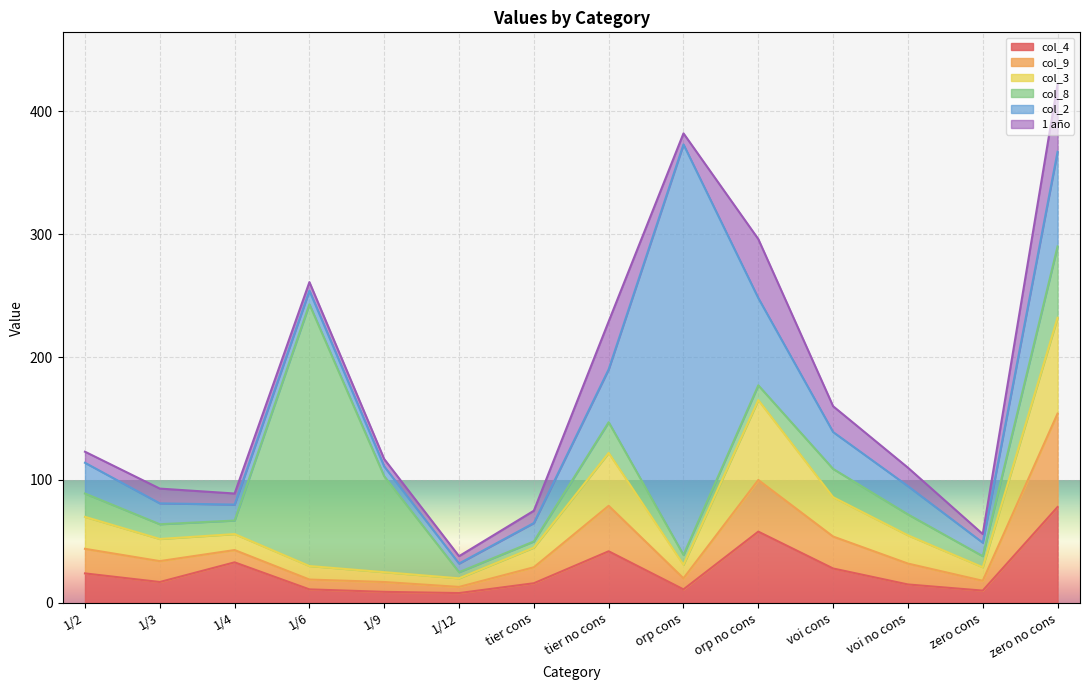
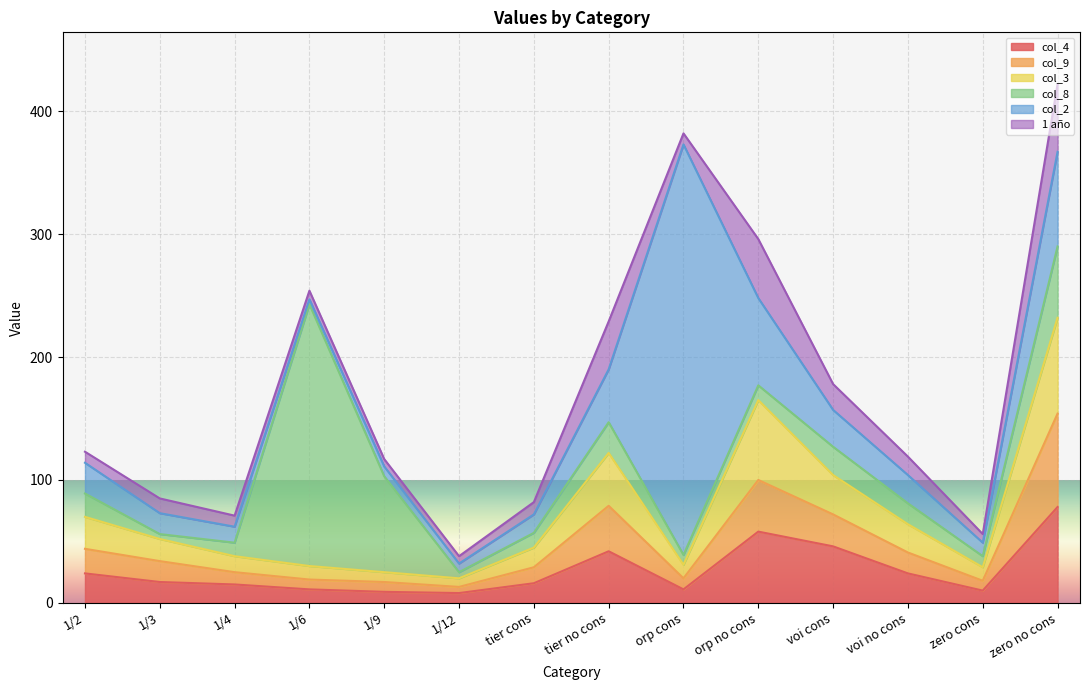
col_8, 1/3: 12 -> 4
col_4, 1/4: 33 -> 15
col_2, 1/6: 11 -> 4
col_8, tier cons: 5 -> 12
col_4, voi cons: 28 -> 46
col_4, voi no cons: 15 -> 24
